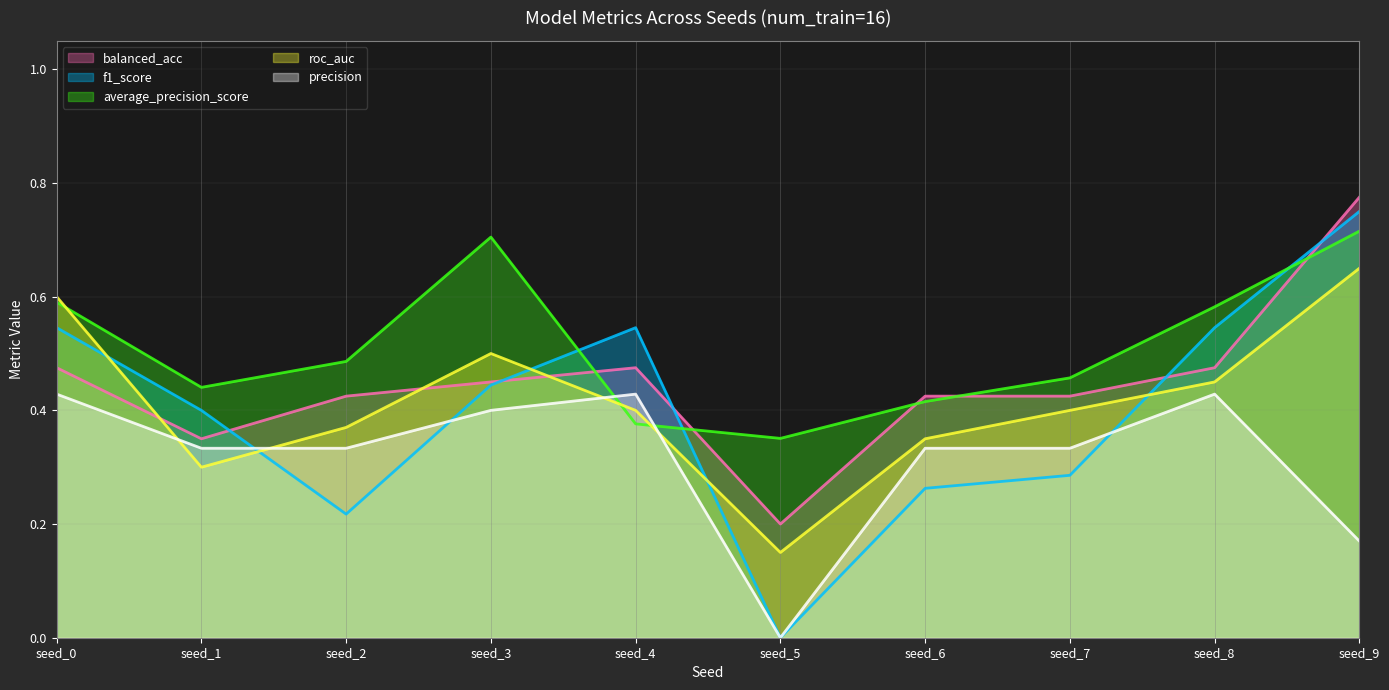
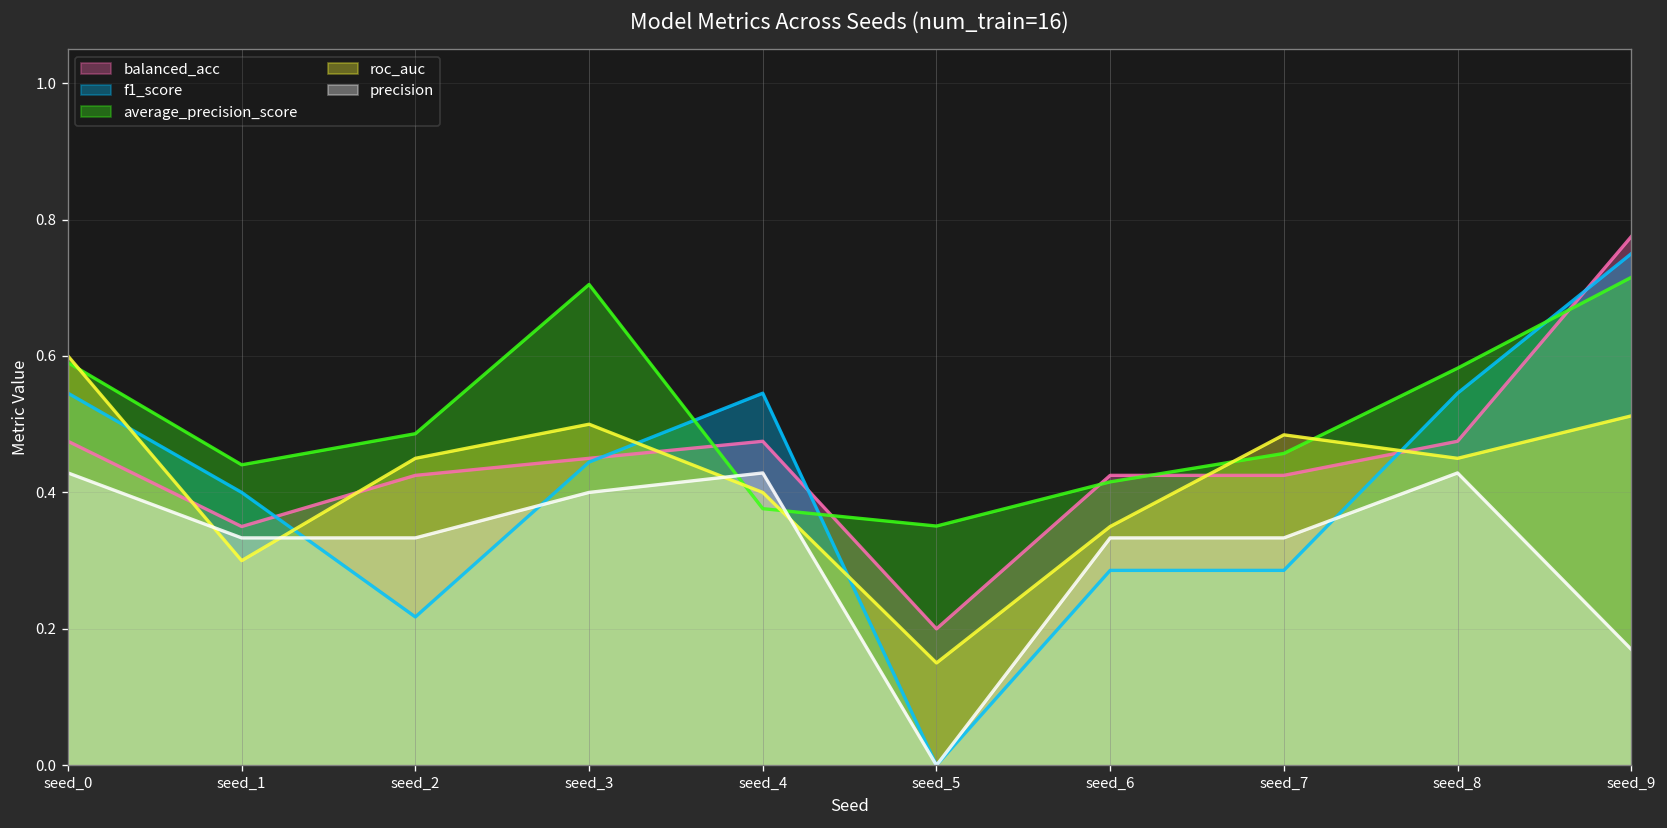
roc_auc, seed_2: 0.37 -> 0.45
f1_score, seed_6: 0.26 -> 0.29
roc_auc, seed_7: 0.40 -> 0.48
roc_auc, seed_9: 0.65 -> 0.51
